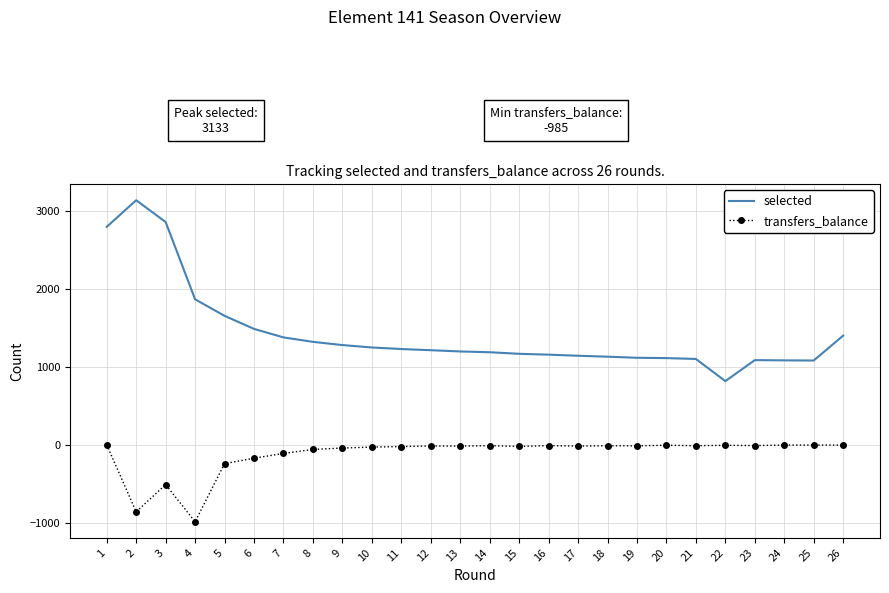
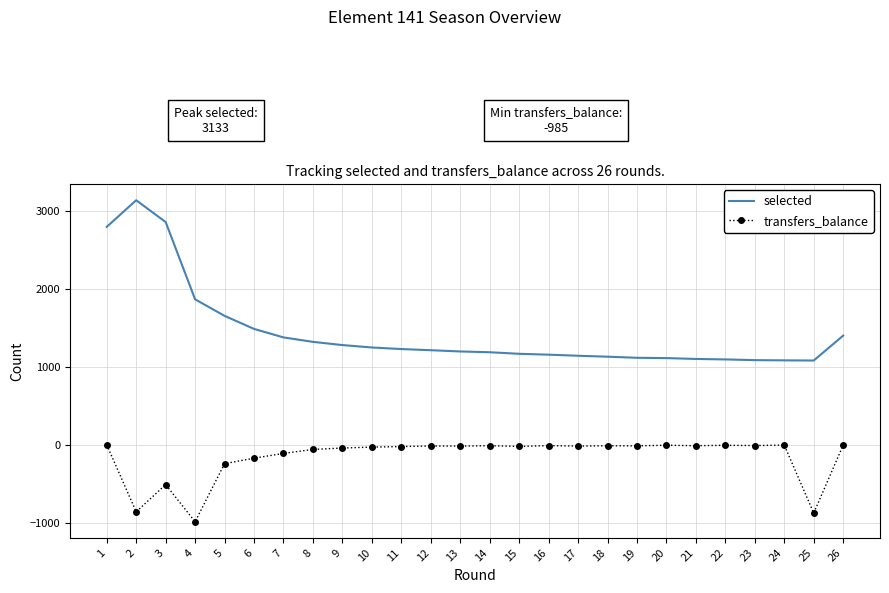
selected, 22: 800 -> 1100
transfers_balance, 25: 0 -> -900
